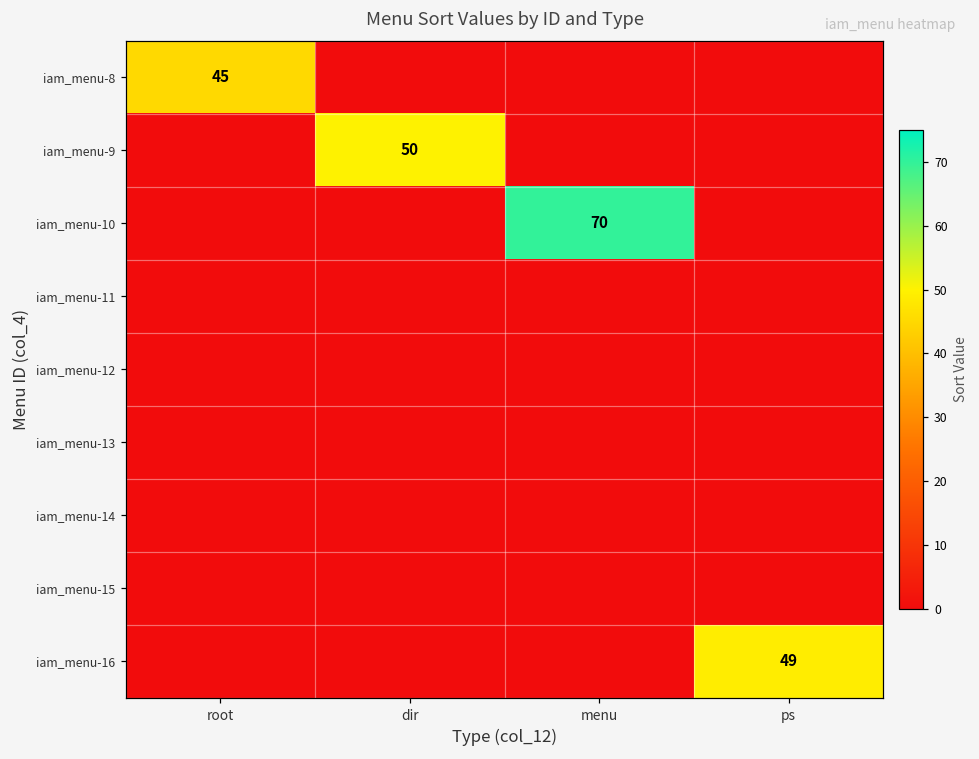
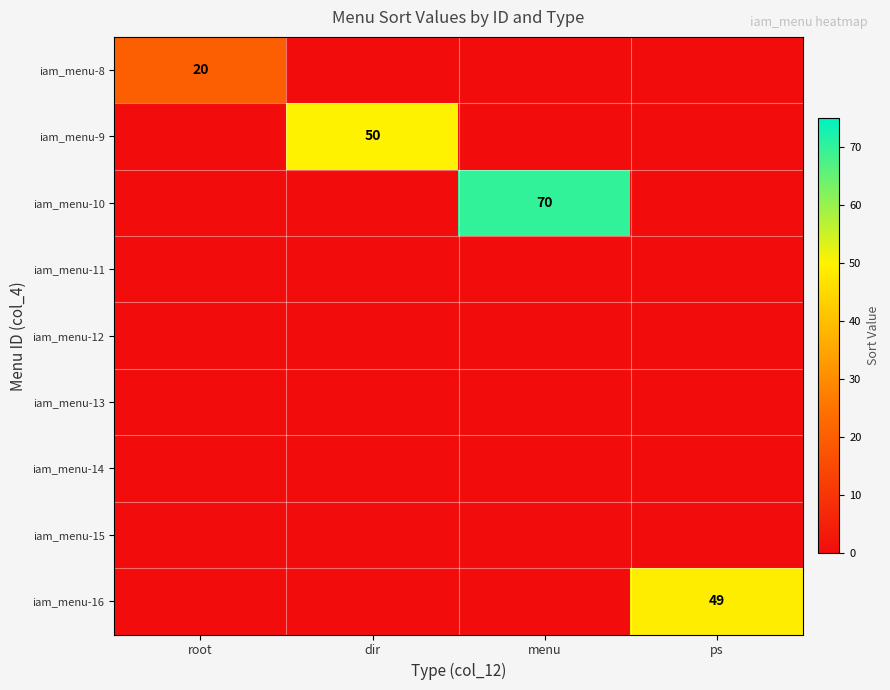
iam_menu-8, root: 45 -> 20
